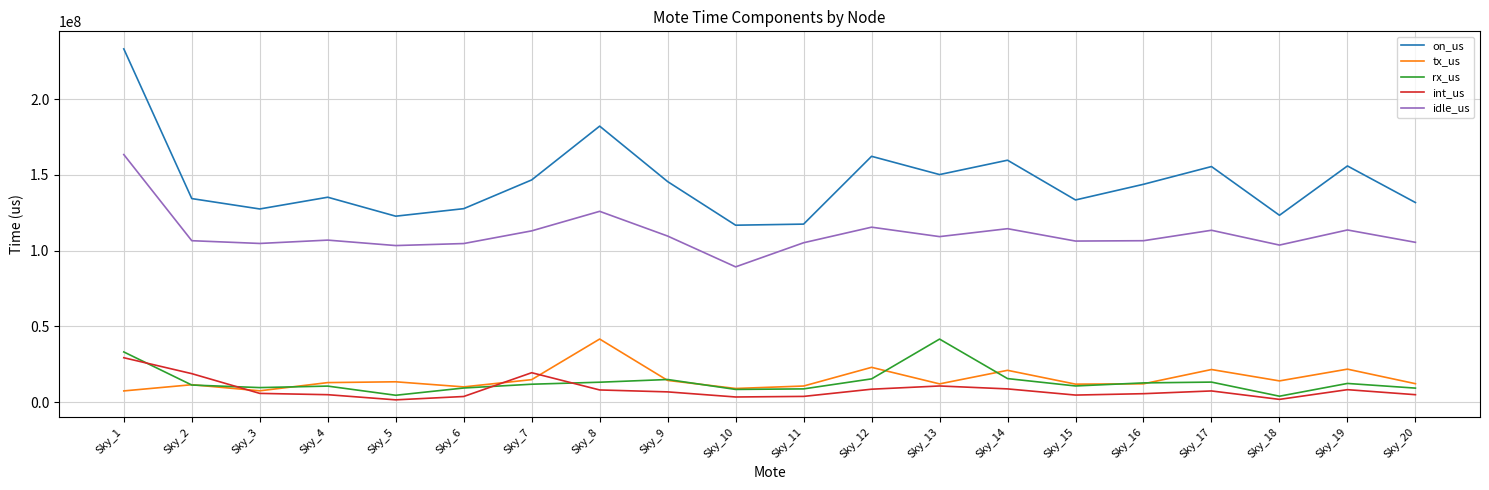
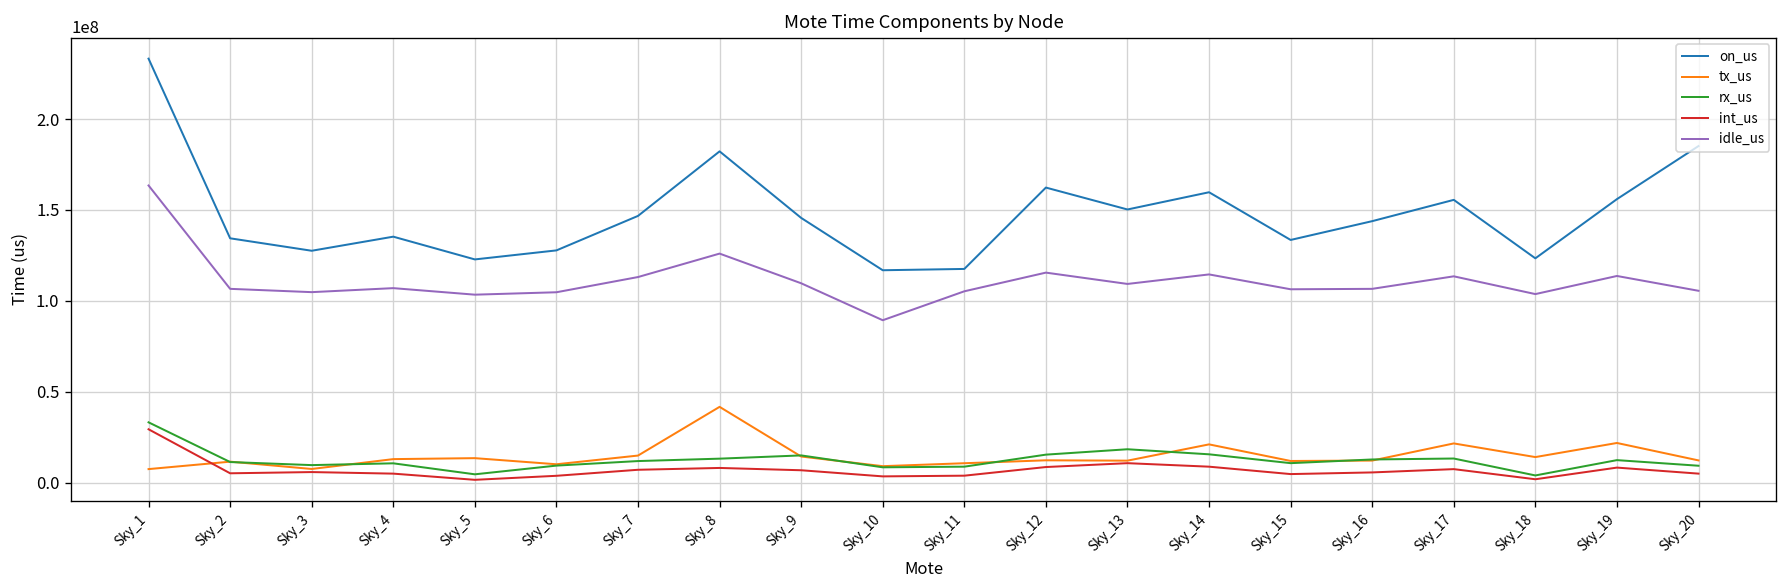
int_us, Sky_2: 19000000 -> 5000000
int_us, Sky_7: 19000000 -> 7000000
tx_us, Sky_12: 23000000 -> 12000000
rx_us, Sky_13: 42000000 -> 18000000
on_us, Sky_20: 132000000 -> 185000000
